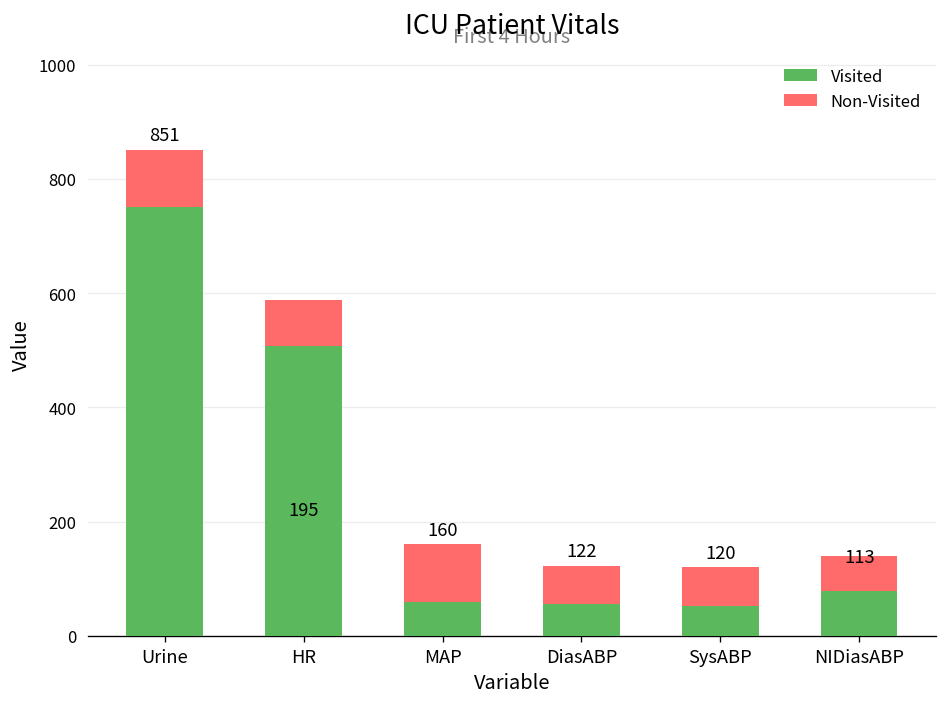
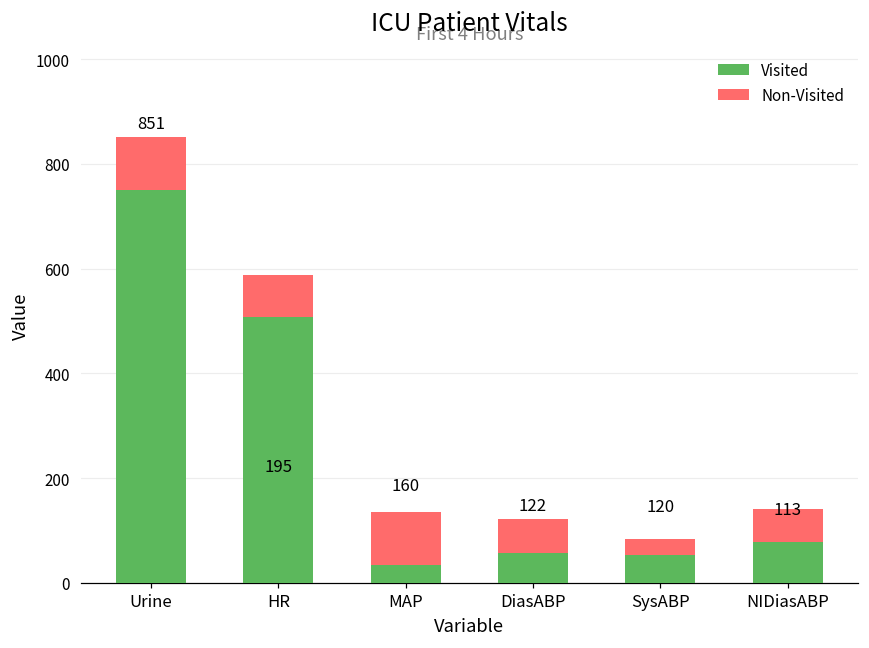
Visited, MAP: 60 -> 30
Non-Visited, SysABP: 70 -> 30
